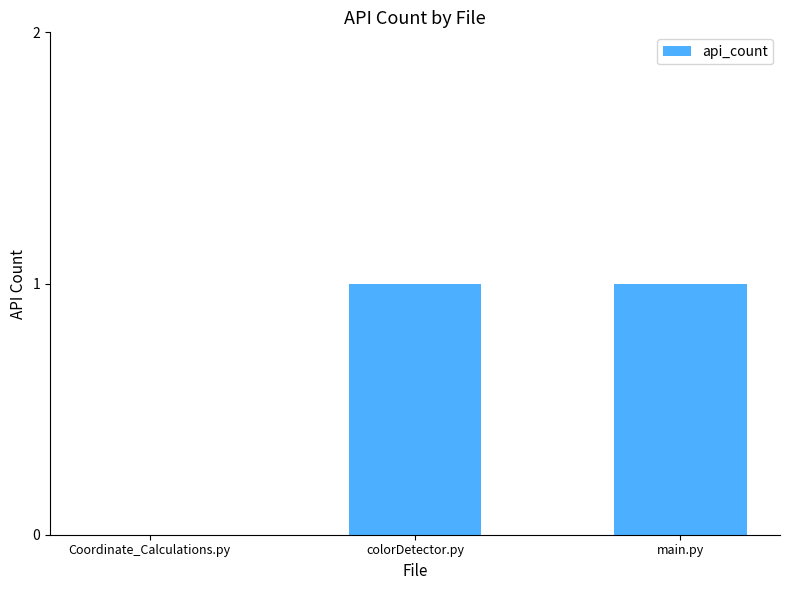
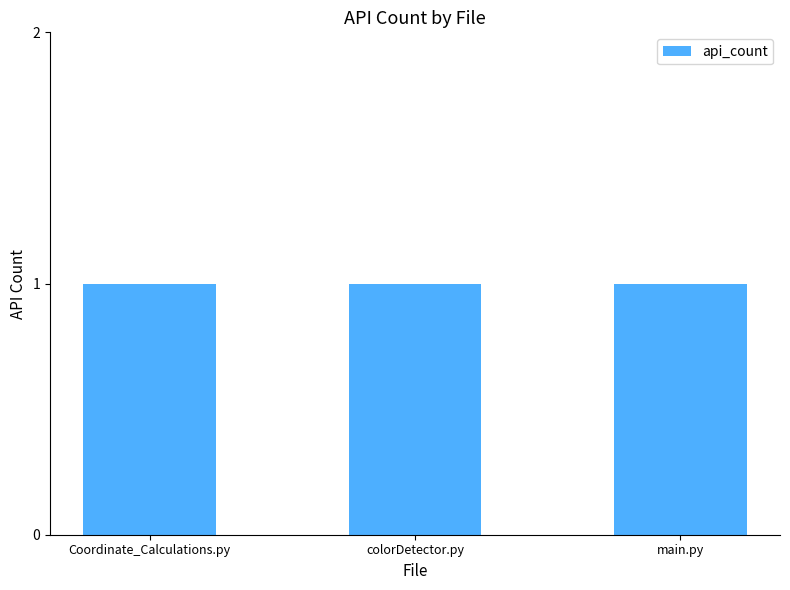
Coordinate_Calculations.py: 0 -> 1
